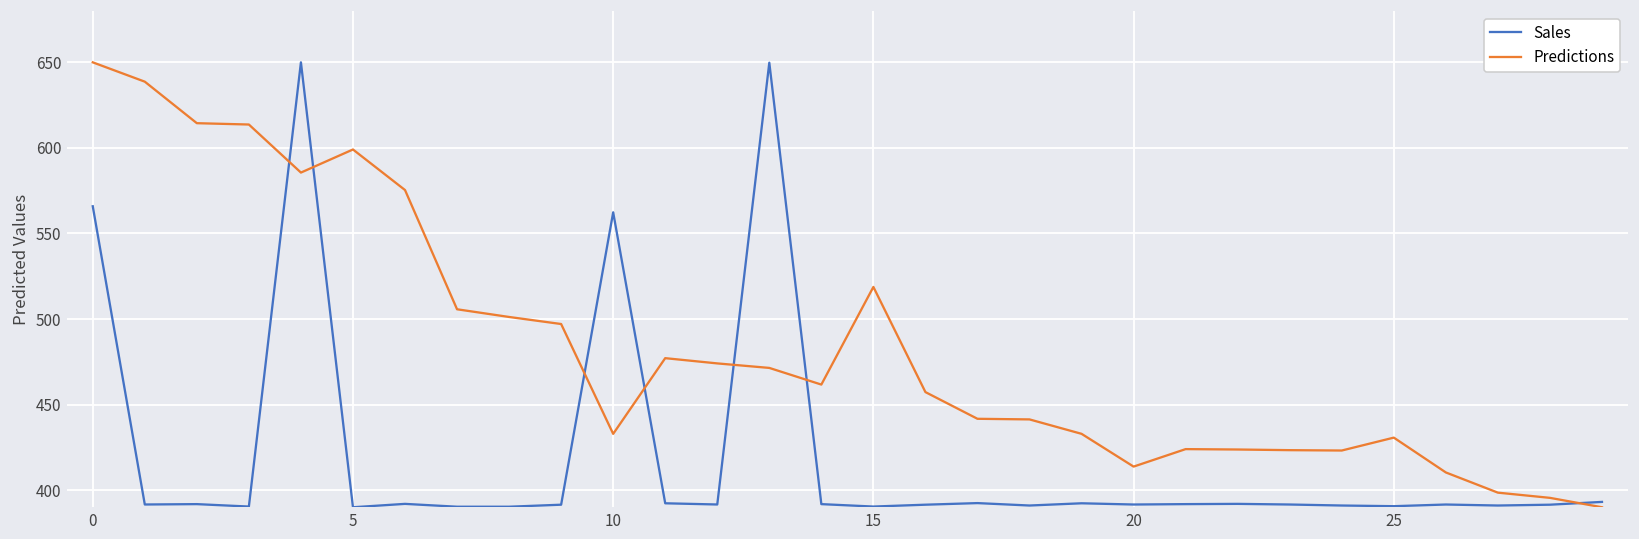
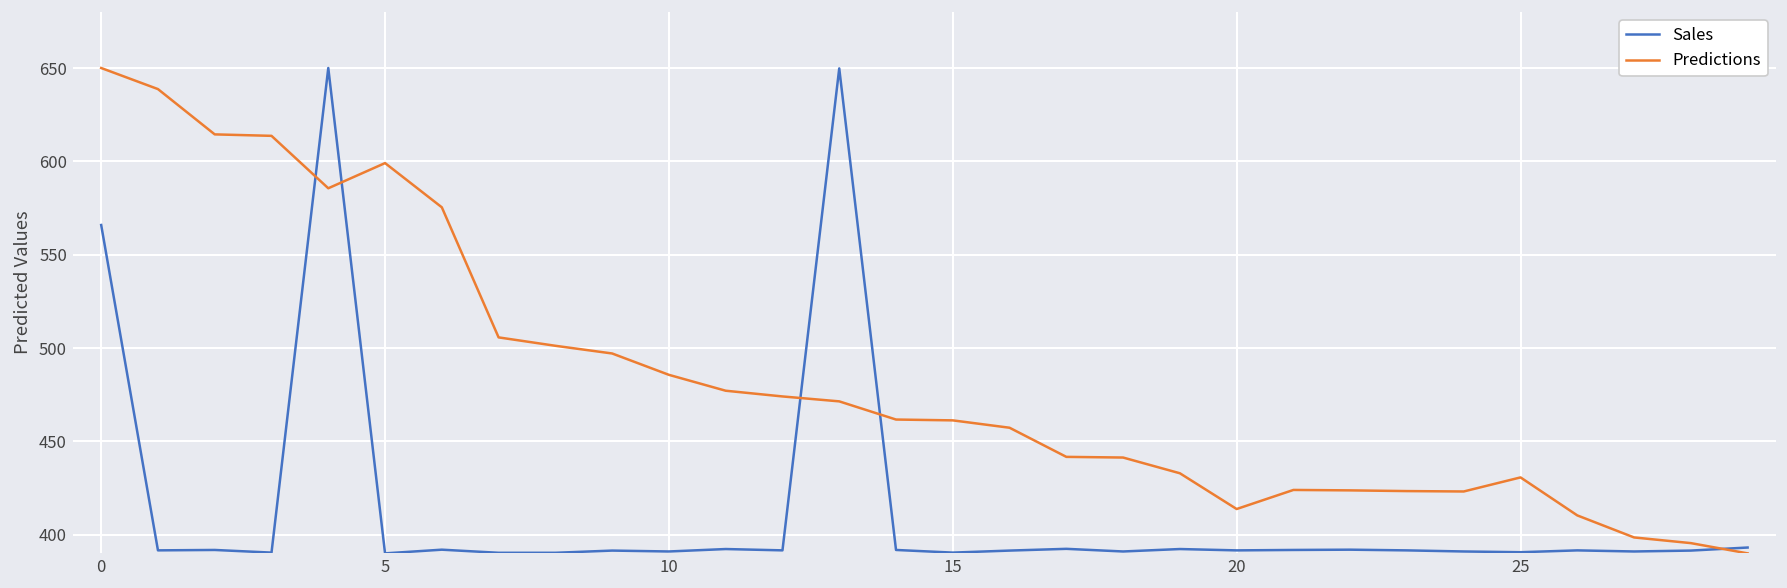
Sales, 10: 562 -> 391
Predictions, 10: 433 -> 486
Predictions, 15: 519 -> 461
